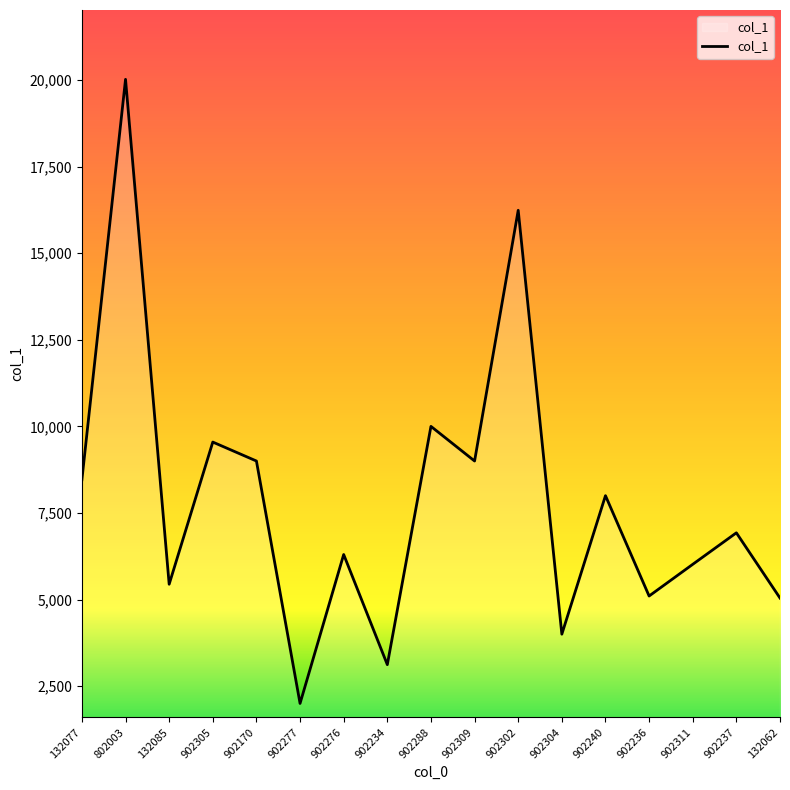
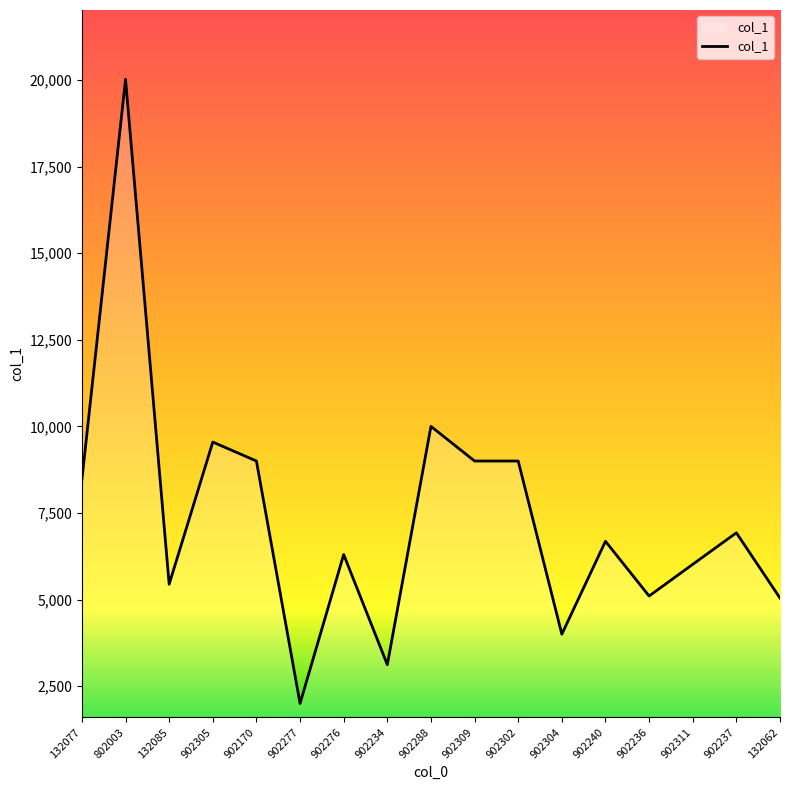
902302: 16,200 -> 9,000
902240: 8,000 -> 6,700
